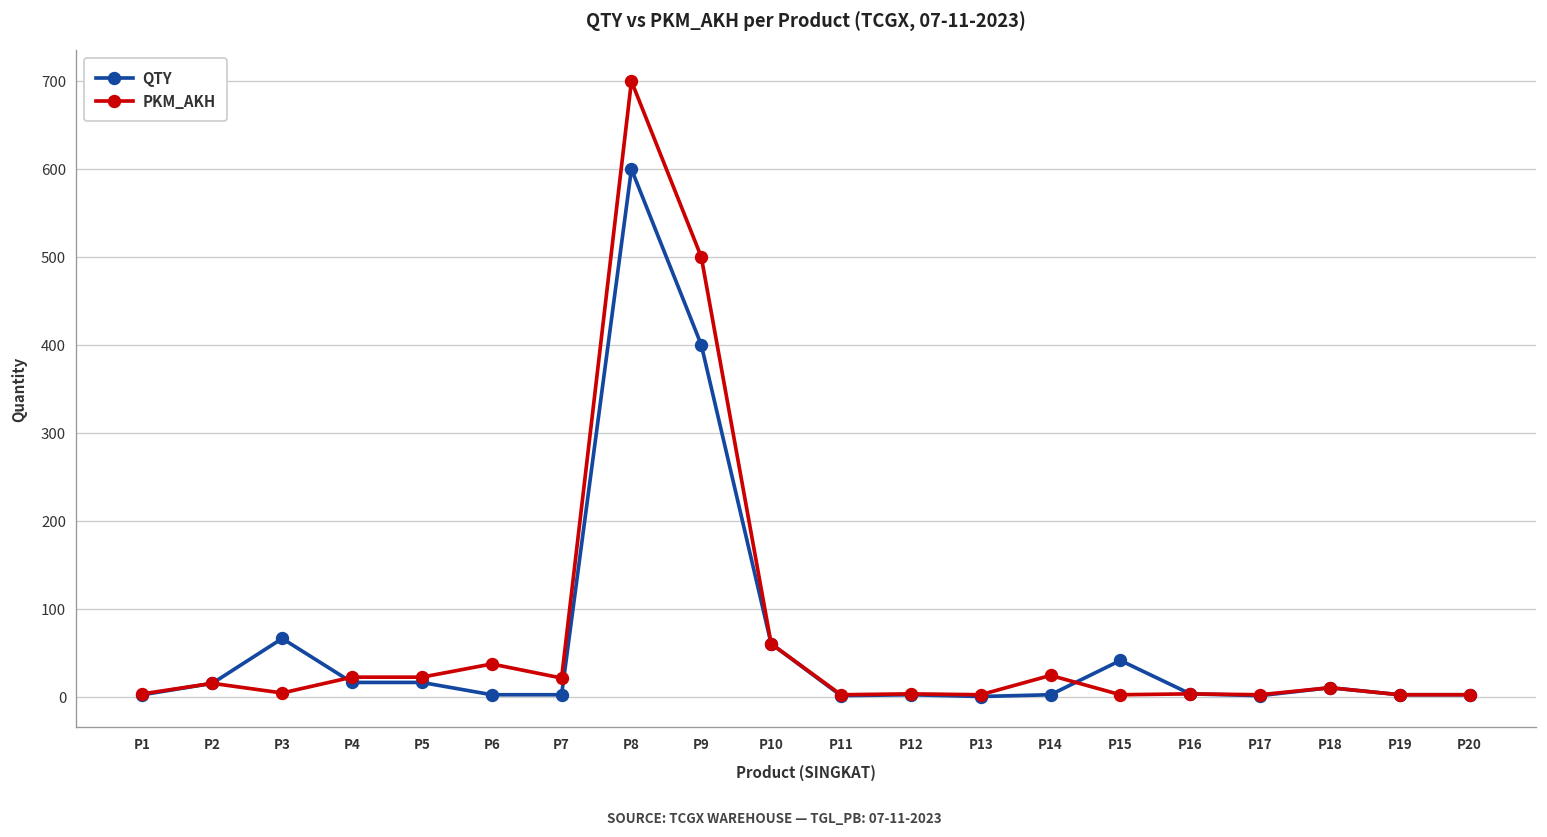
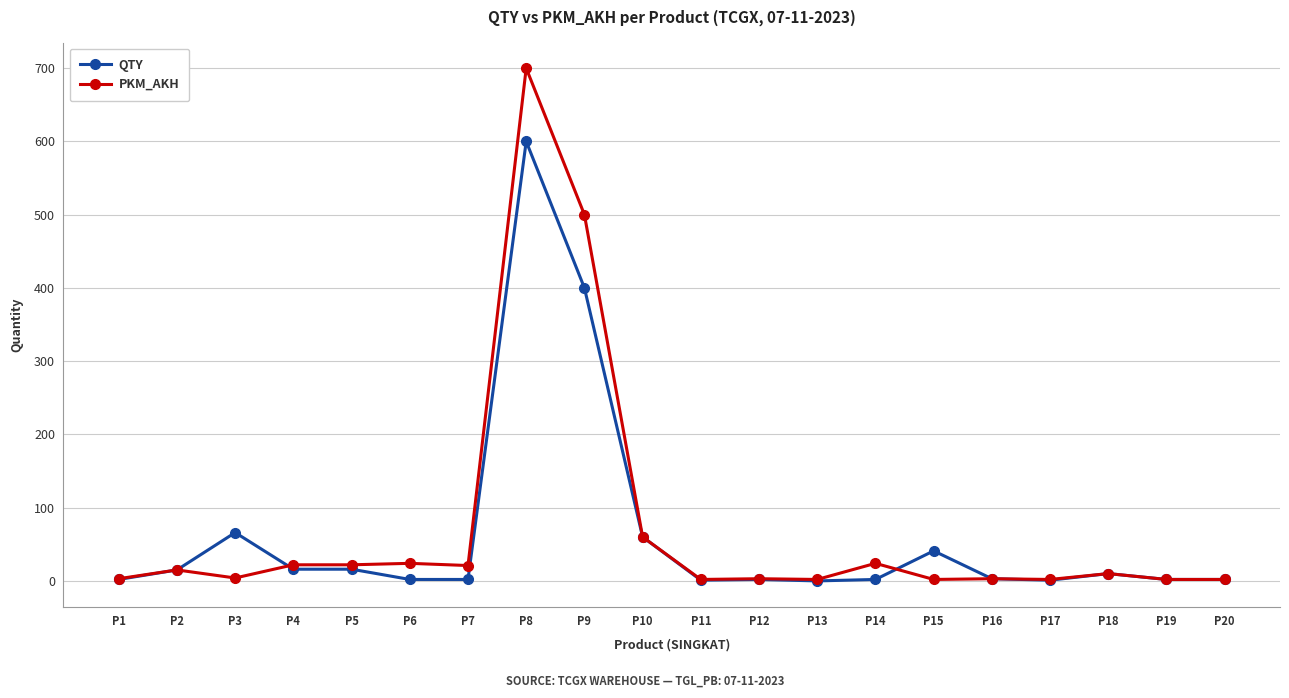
PKM_AKH, P6: 40 -> 20
